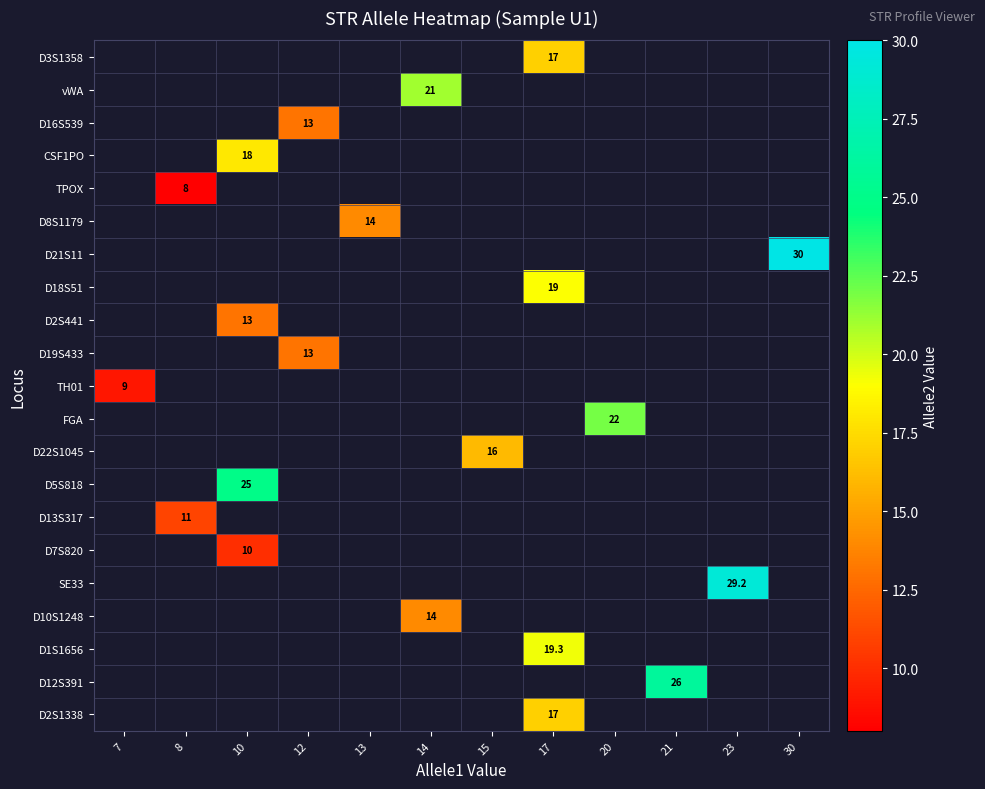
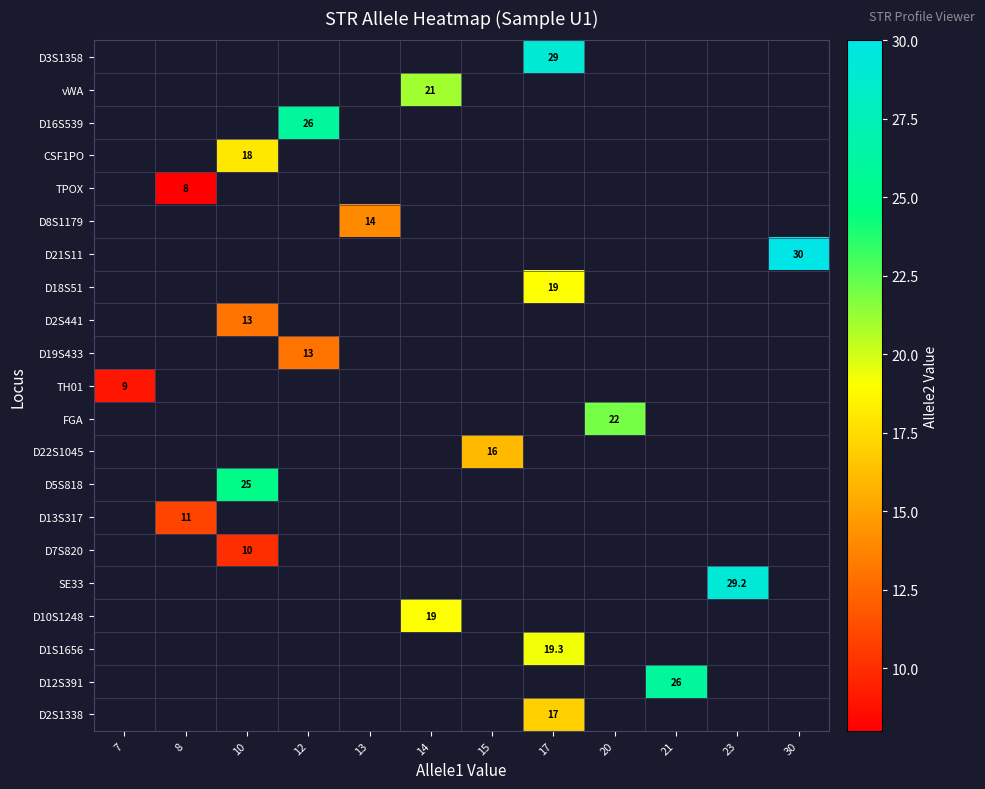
D3S1358, 17: 17 -> 29
D16S539, 12: 13 -> 26
D10S1248, 14: 14 -> 19
